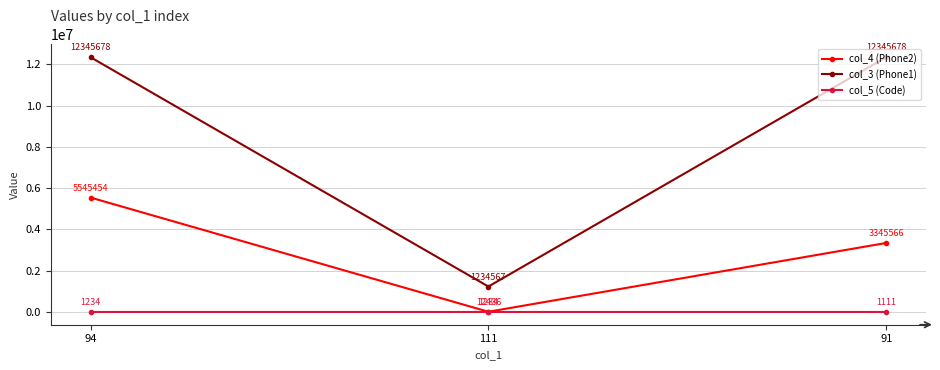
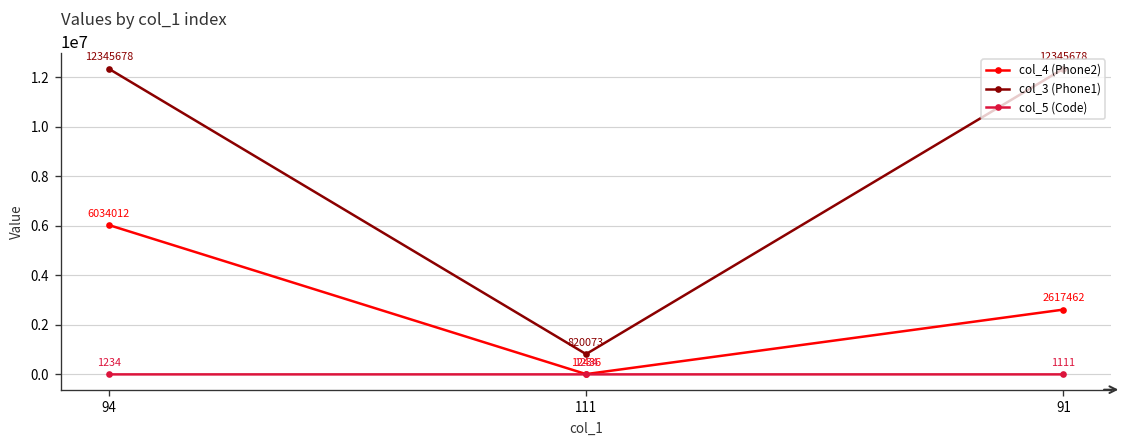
col_4 (Phone2), 94: 5545454 -> 6034012
col_3 (Phone1), 111: 1234567 -> 820073
col_4 (Phone2), 91: 3345566 -> 2617462
